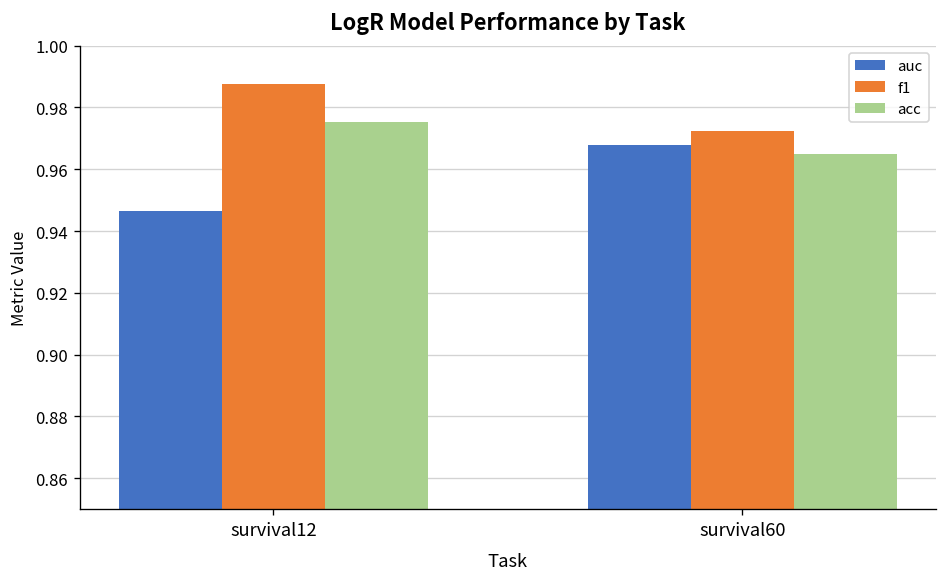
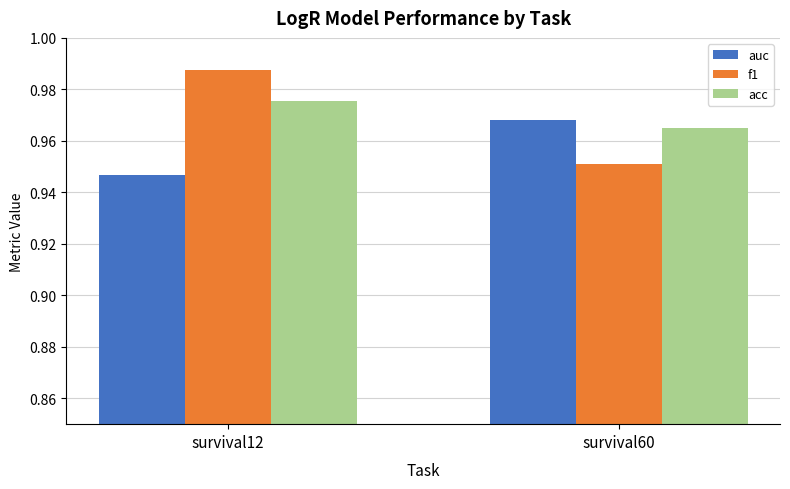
f1, survival60: 0.972 -> 0.951
